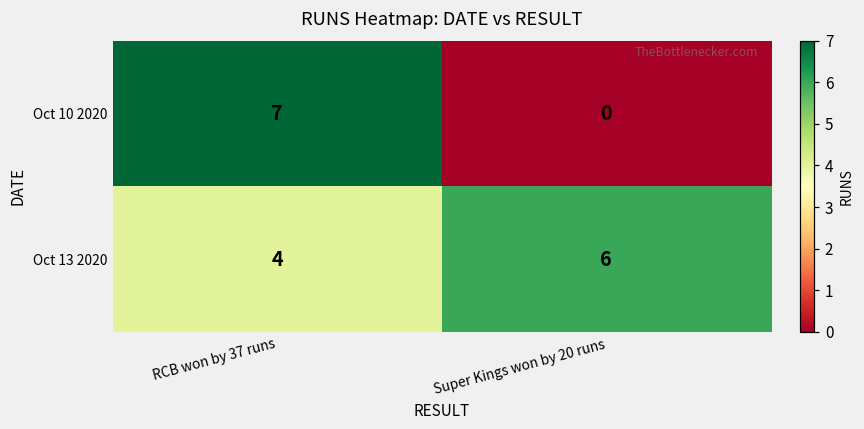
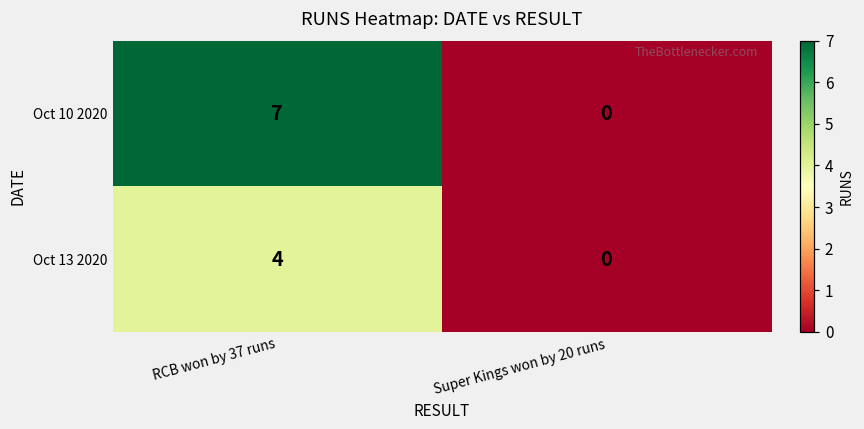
Oct 13 2020, Super Kings won by 20 runs: 6 -> 0
